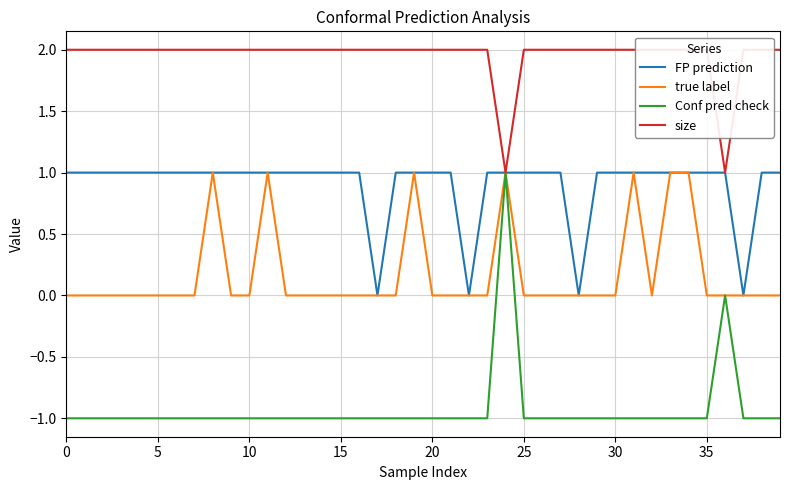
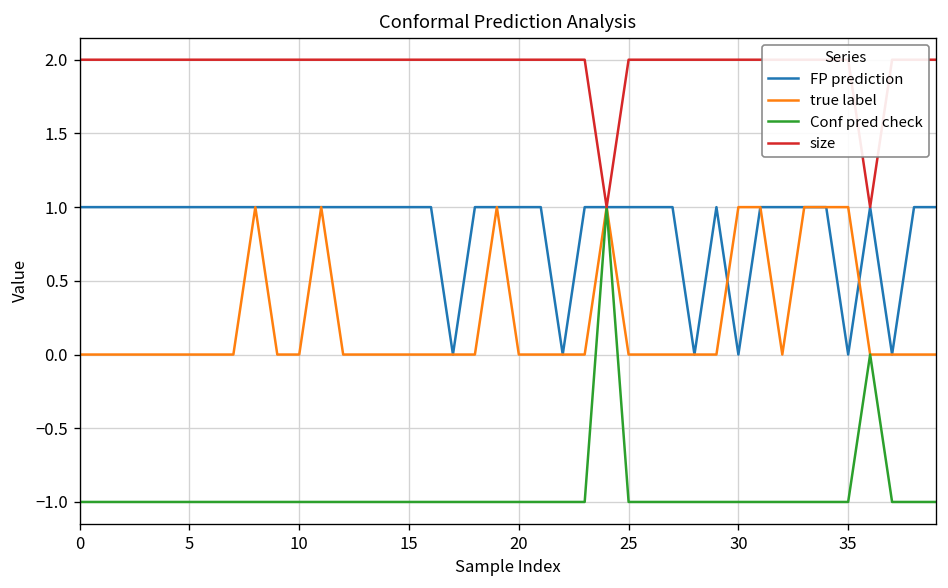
FP prediction, 30: 1 -> 0
true label, 30: 0 -> 1
FP prediction, 35: 1 -> 0
true label, 35: 0 -> 1
